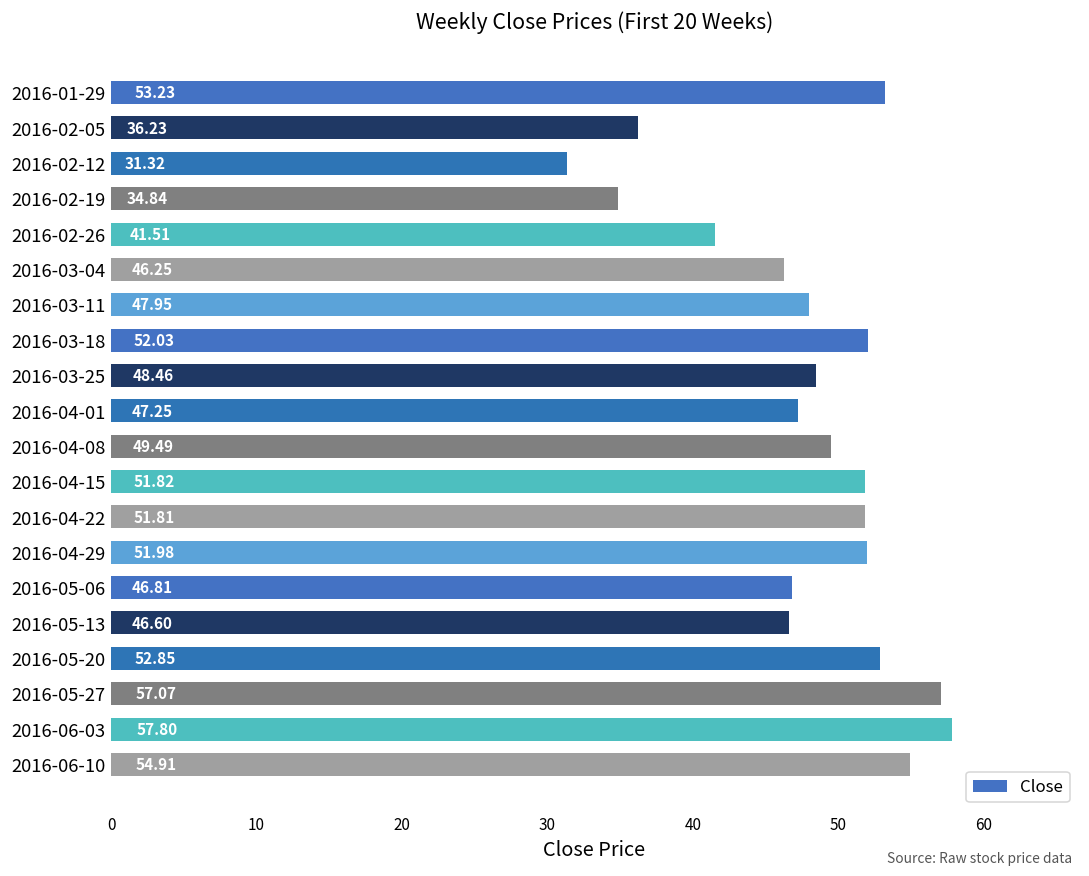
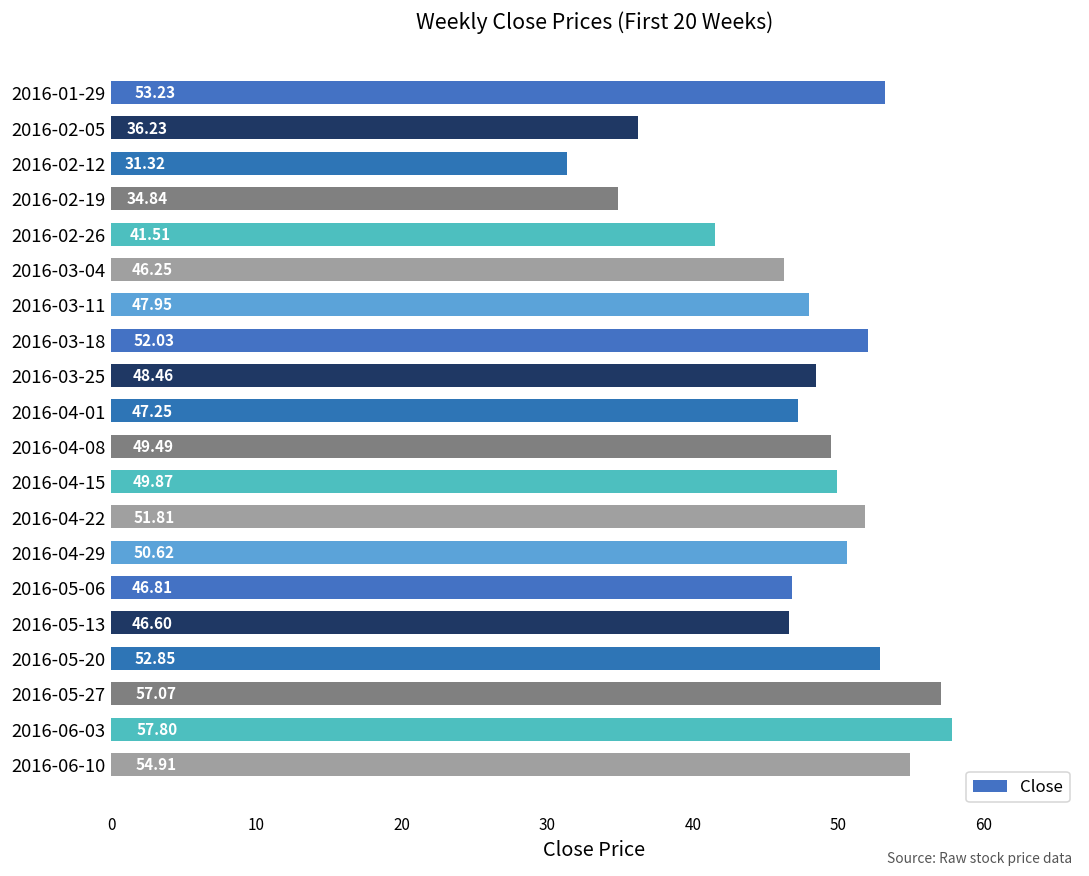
2016-04-15: 51.82 -> 49.87
2016-04-29: 51.98 -> 50.62
